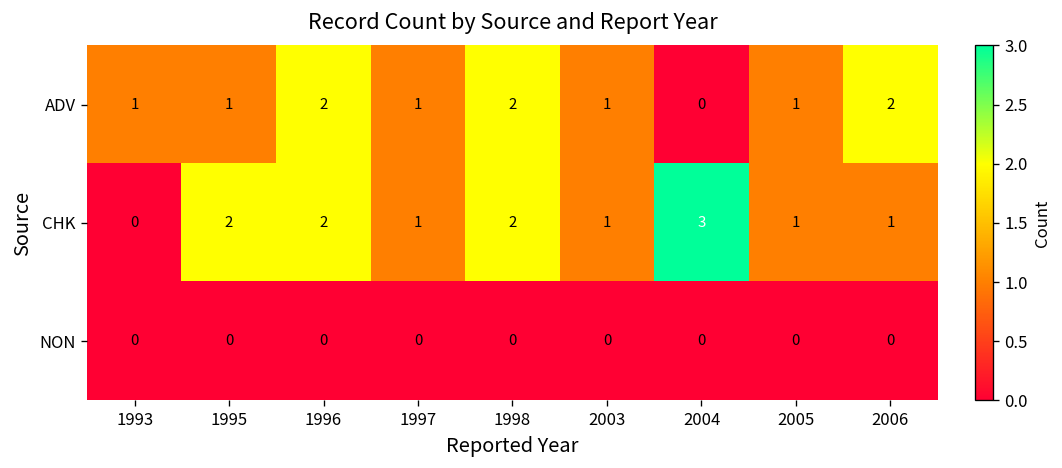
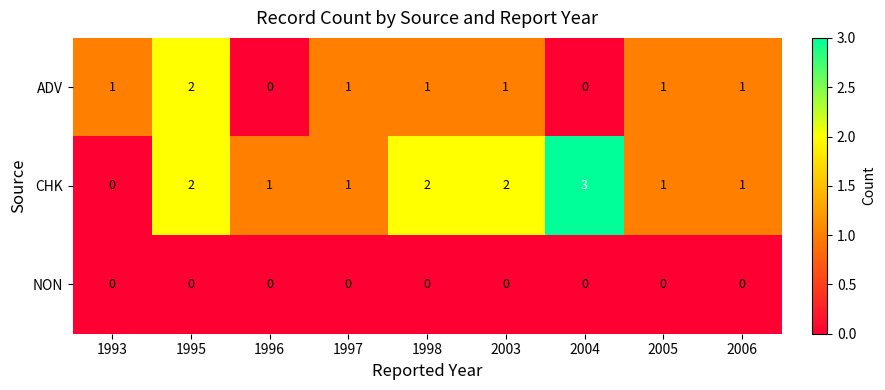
ADV, 1995: 1 -> 2
ADV, 1996: 2 -> 0
ADV, 1998: 2 -> 1
ADV, 2006: 2 -> 1
CHK, 1996: 2 -> 1
CHK, 2003: 1 -> 2
